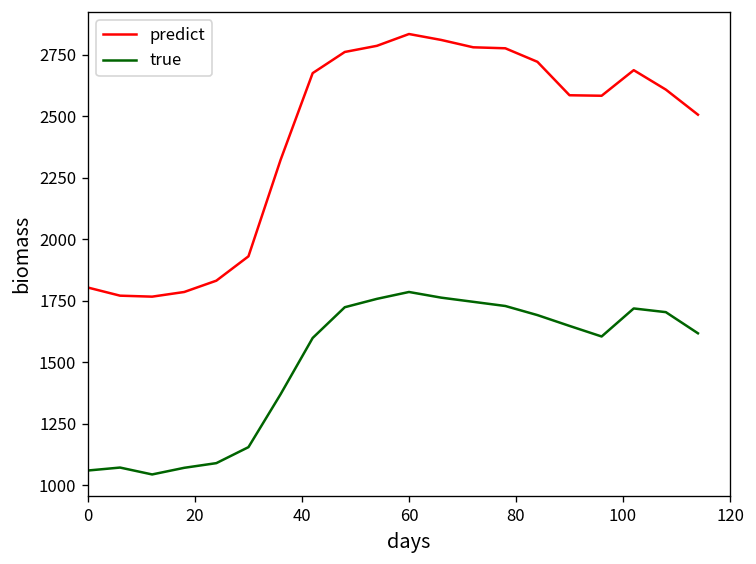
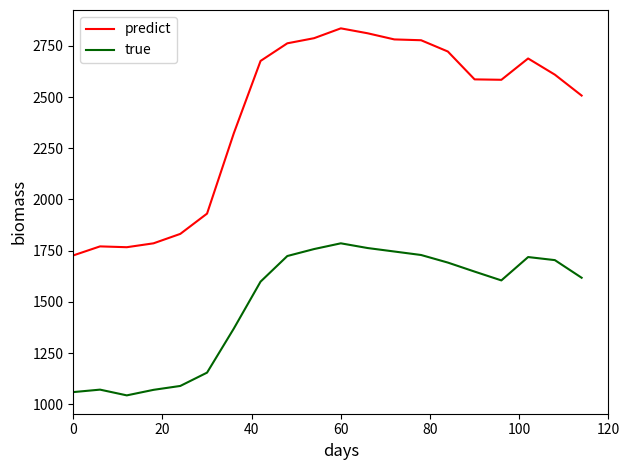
predict, 0: 1800 -> 1730
